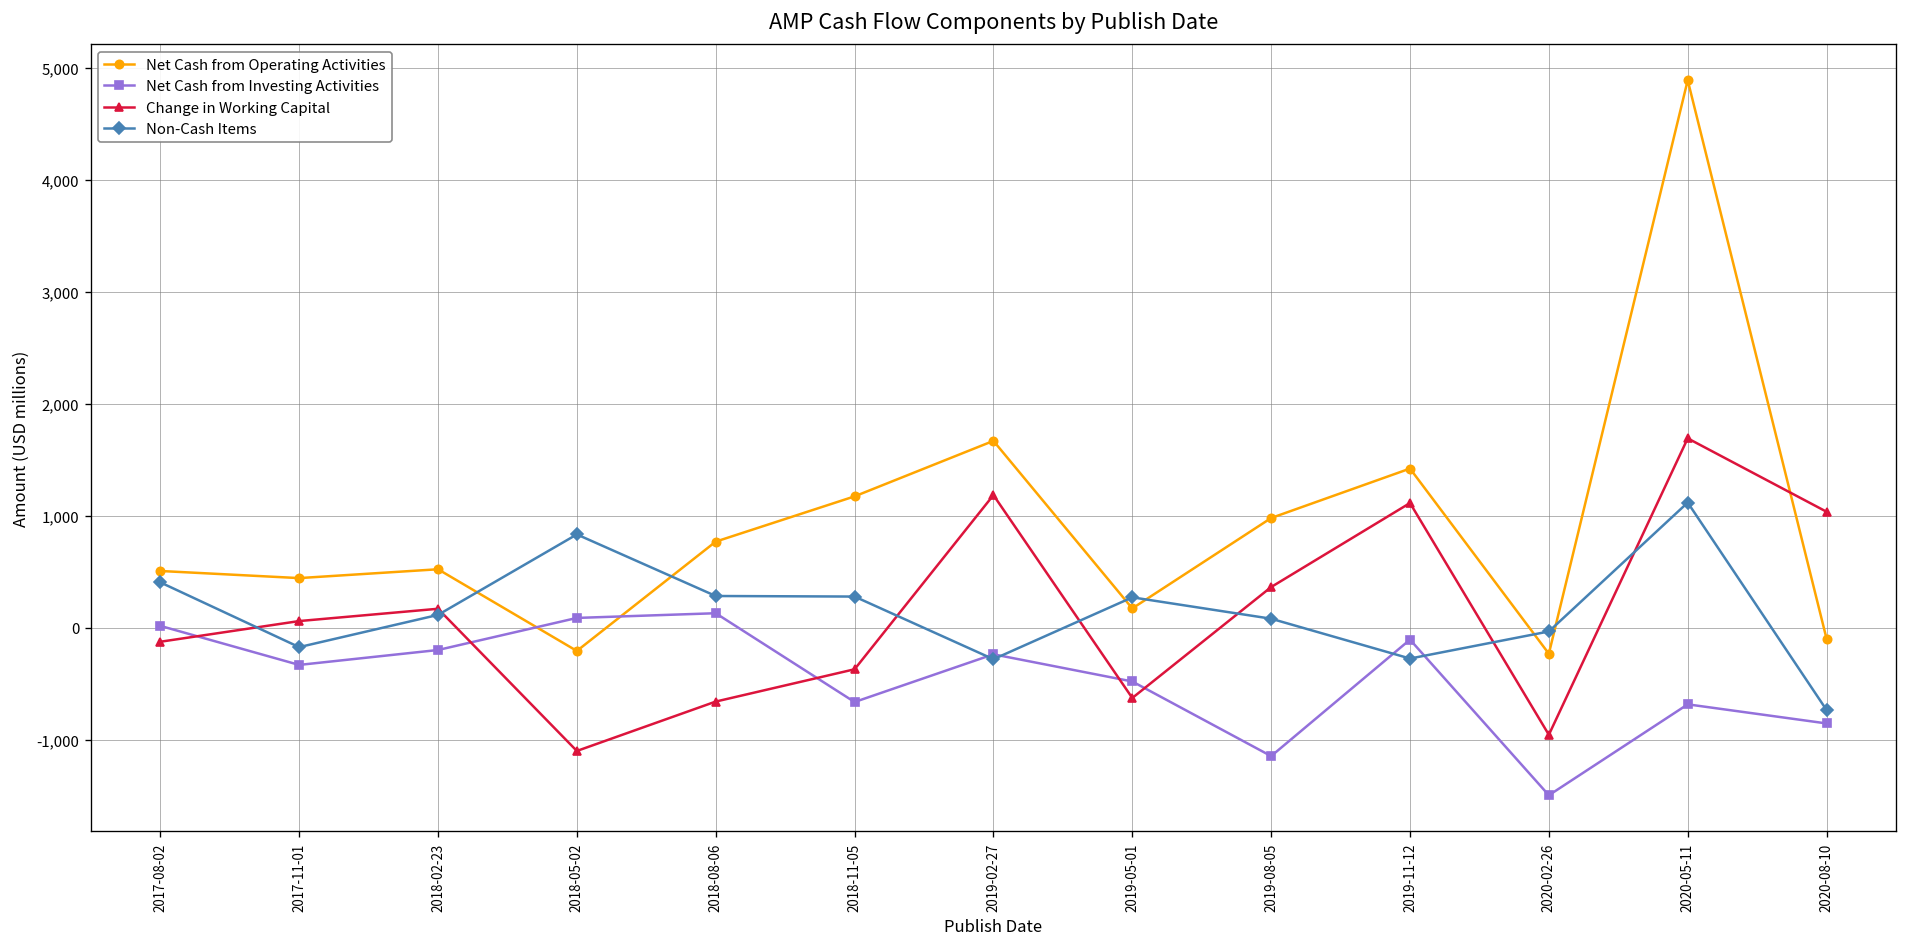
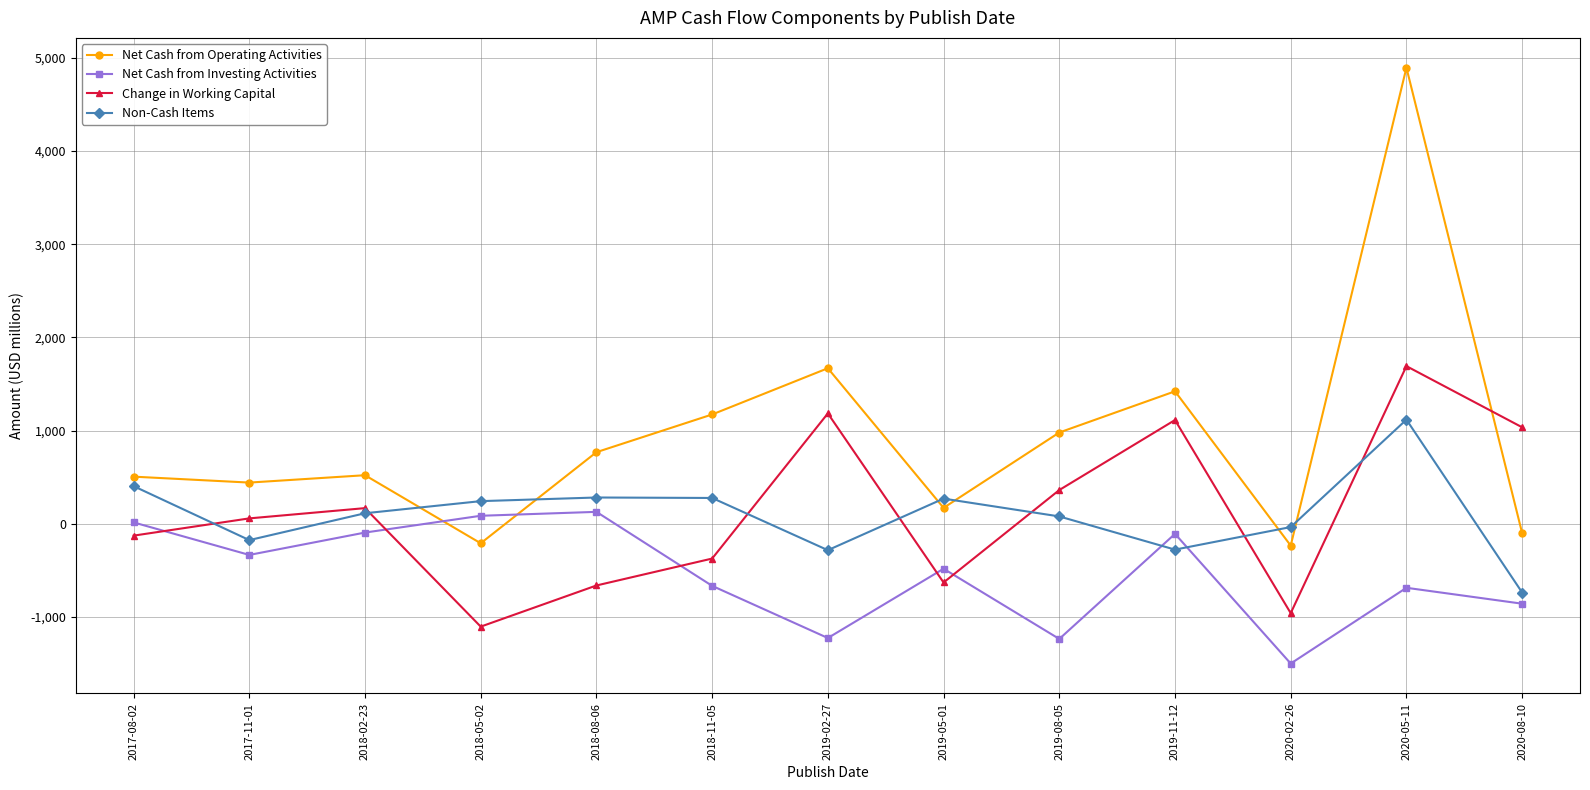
Net Cash from Investing Activities, 2018-02-23: -200 -> -100
Non-Cash Items, 2018-05-02: 800 -> 200
Net Cash from Investing Activities, 2019-02-27: -200 -> -1,200
Net Cash from Investing Activities, 2019-08-05: -1,100 -> -1,200
